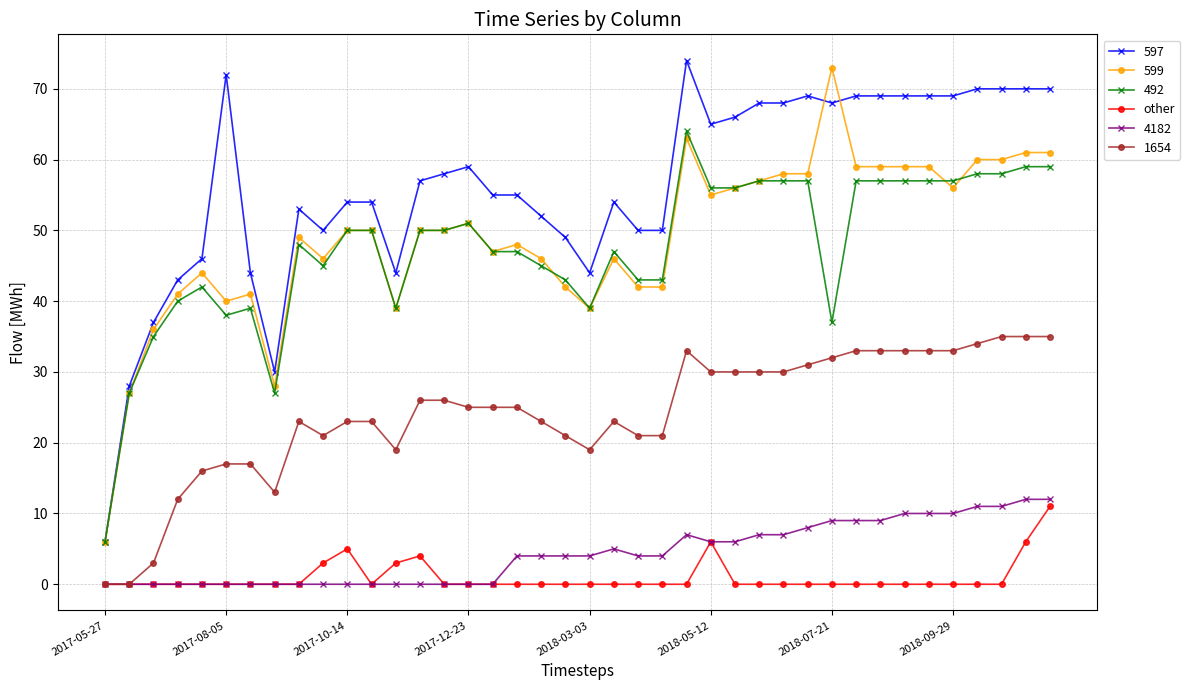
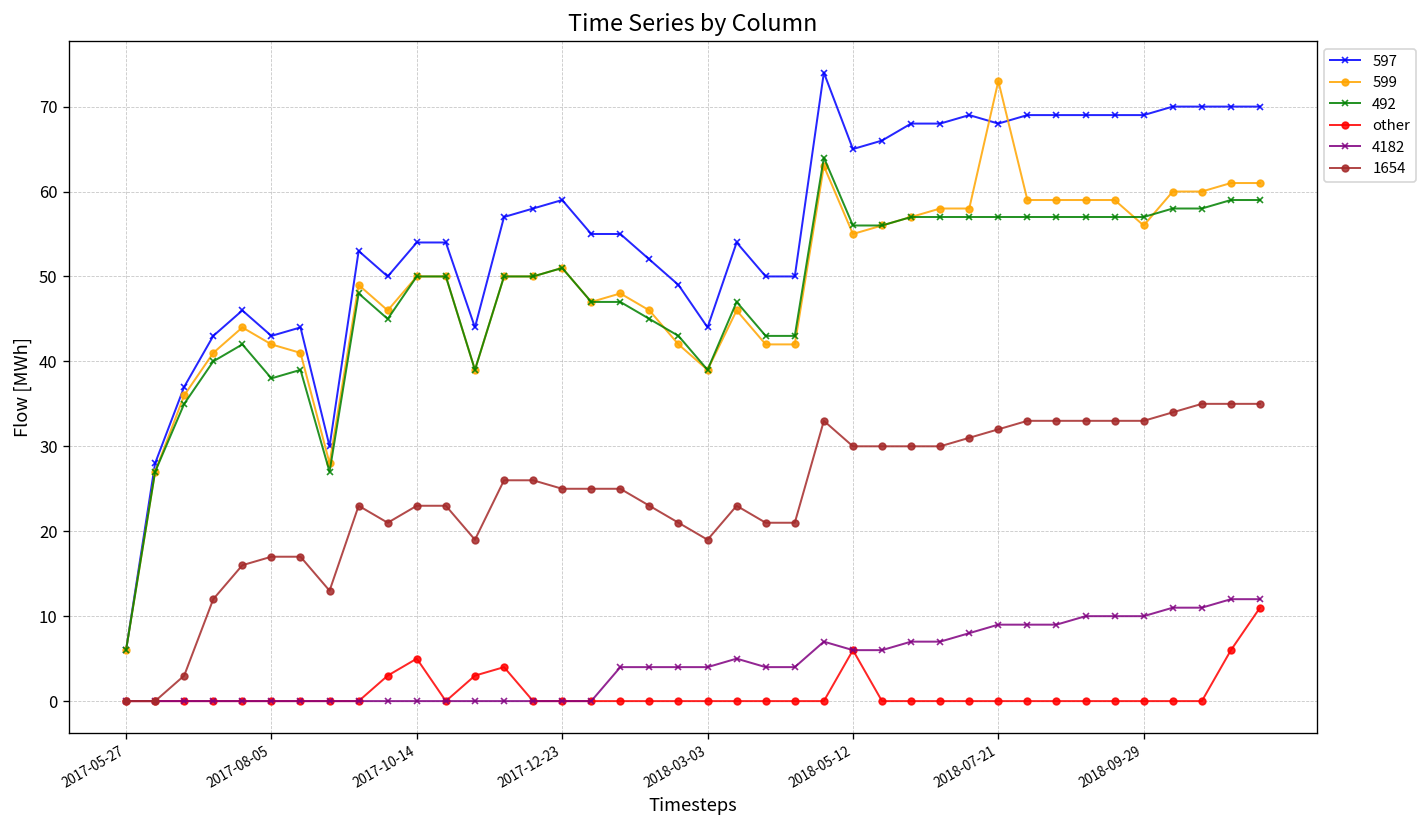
597, 2017-08-05: 72 -> 43
599, 2017-08-05: 40 -> 42
492, 2018-07-21: 37 -> 57
